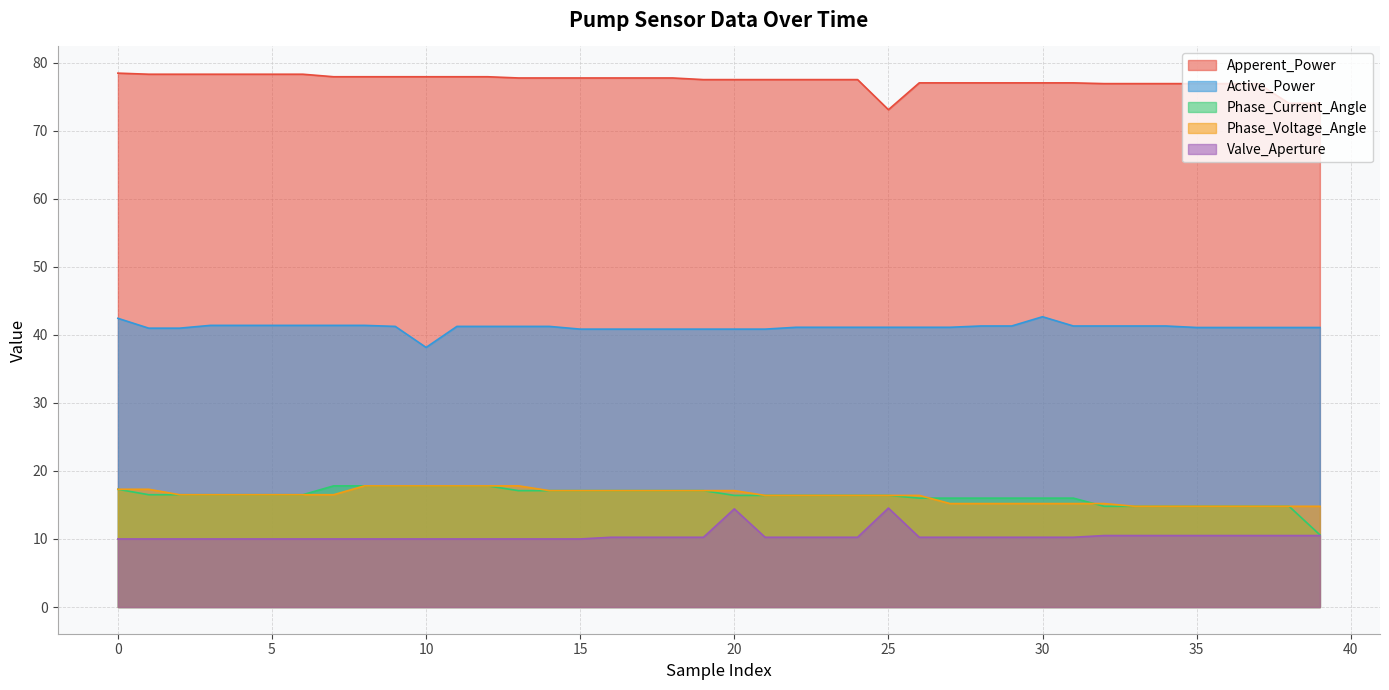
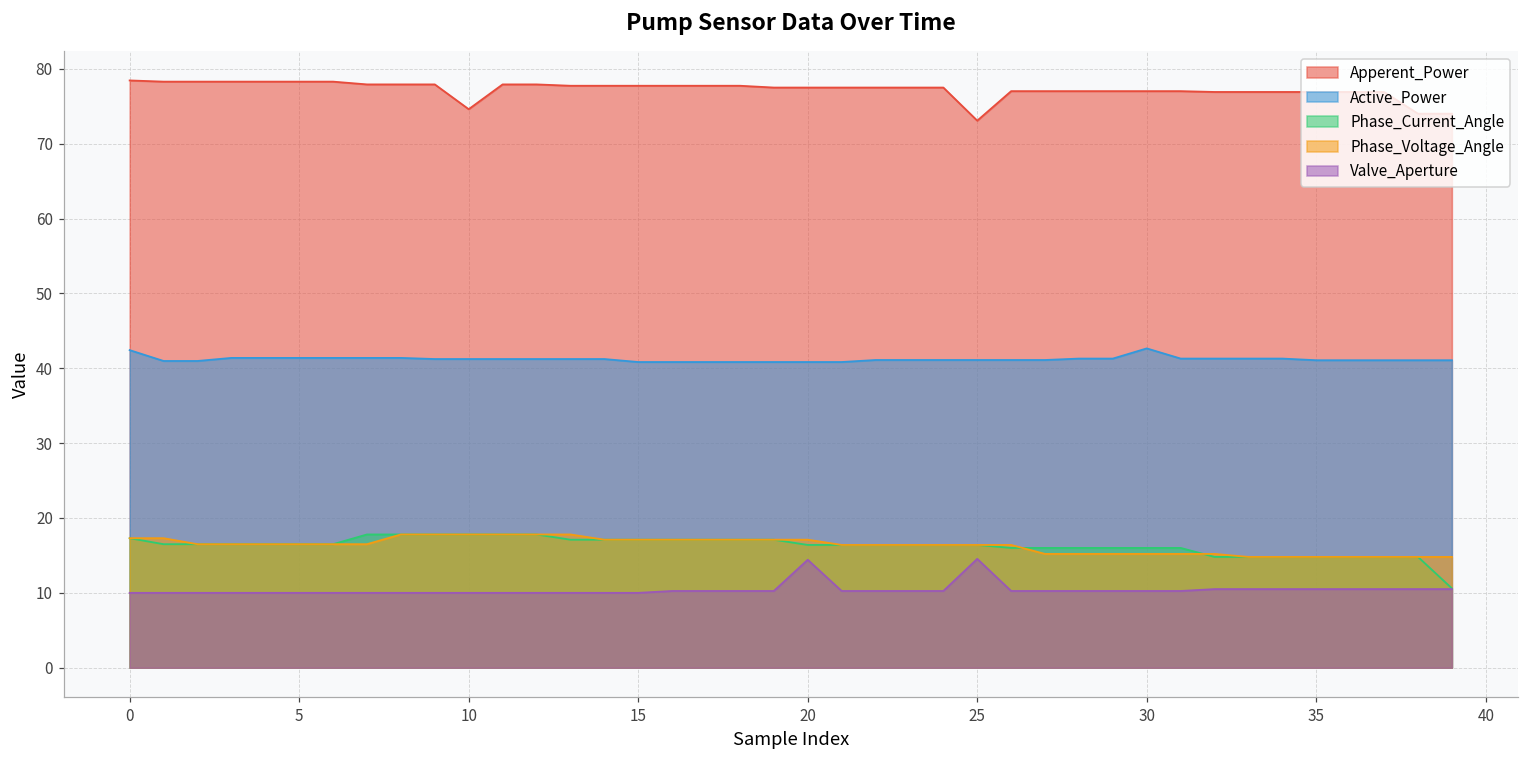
Apperent_Power, 10: 78 -> 75
Active_Power, 10: 38 -> 41
